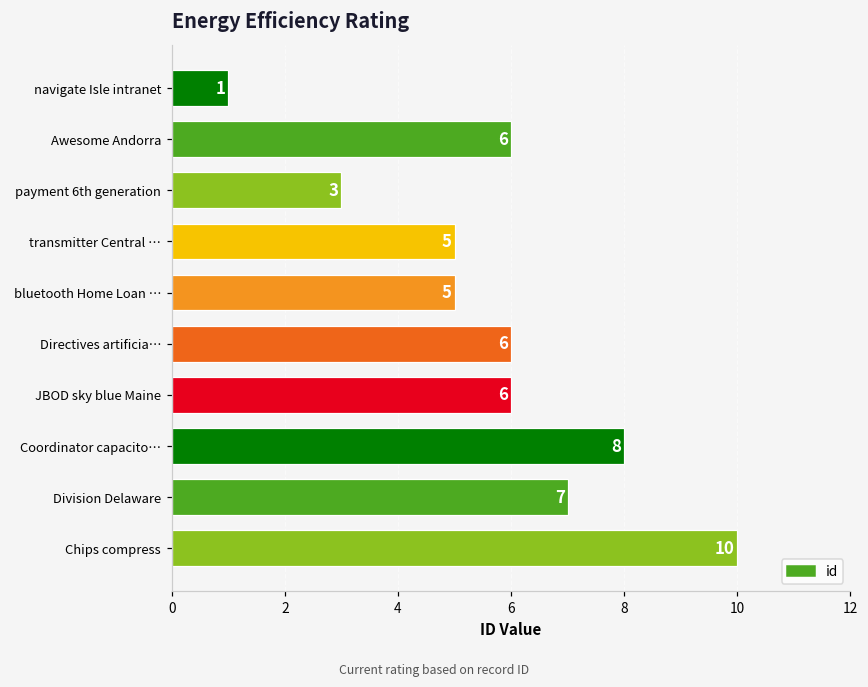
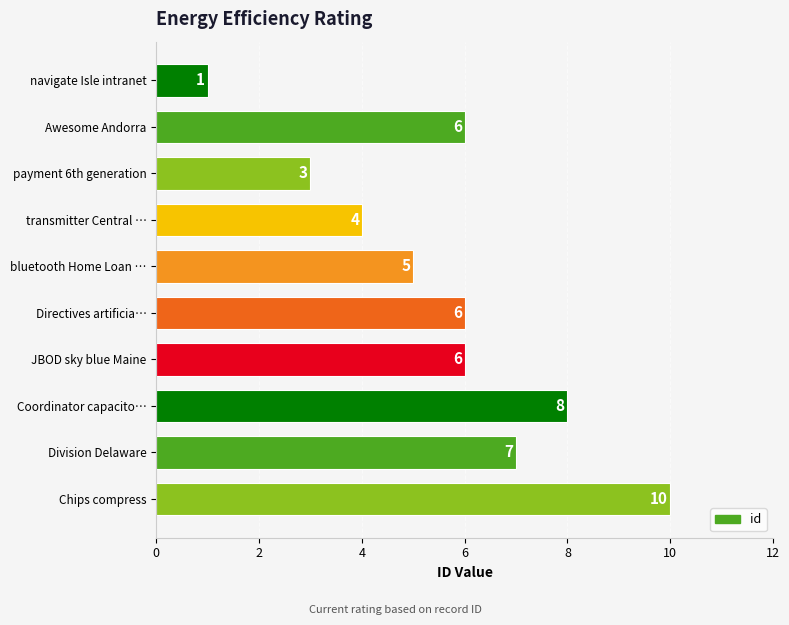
transmitter Central …: 5 -> 4
